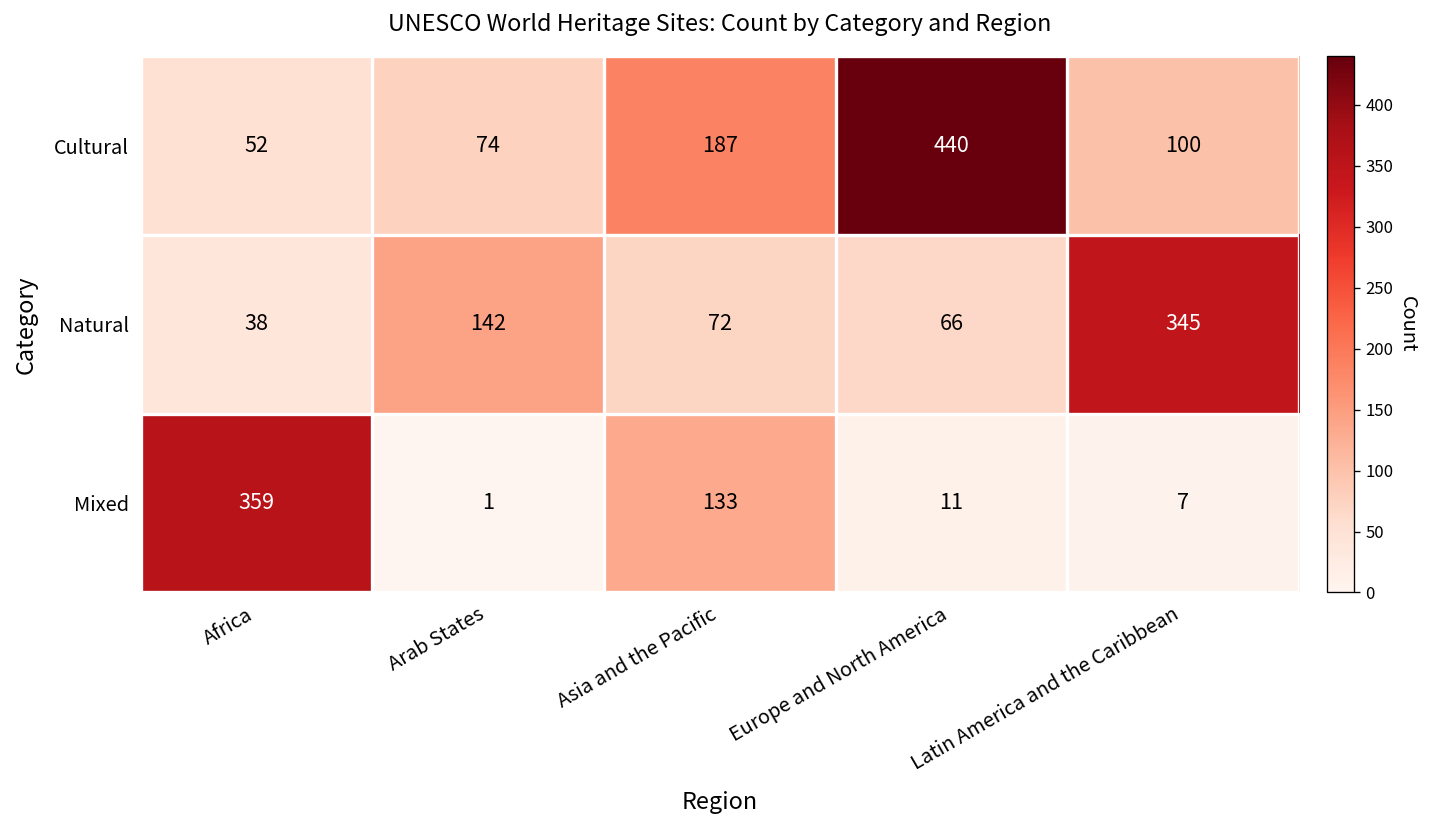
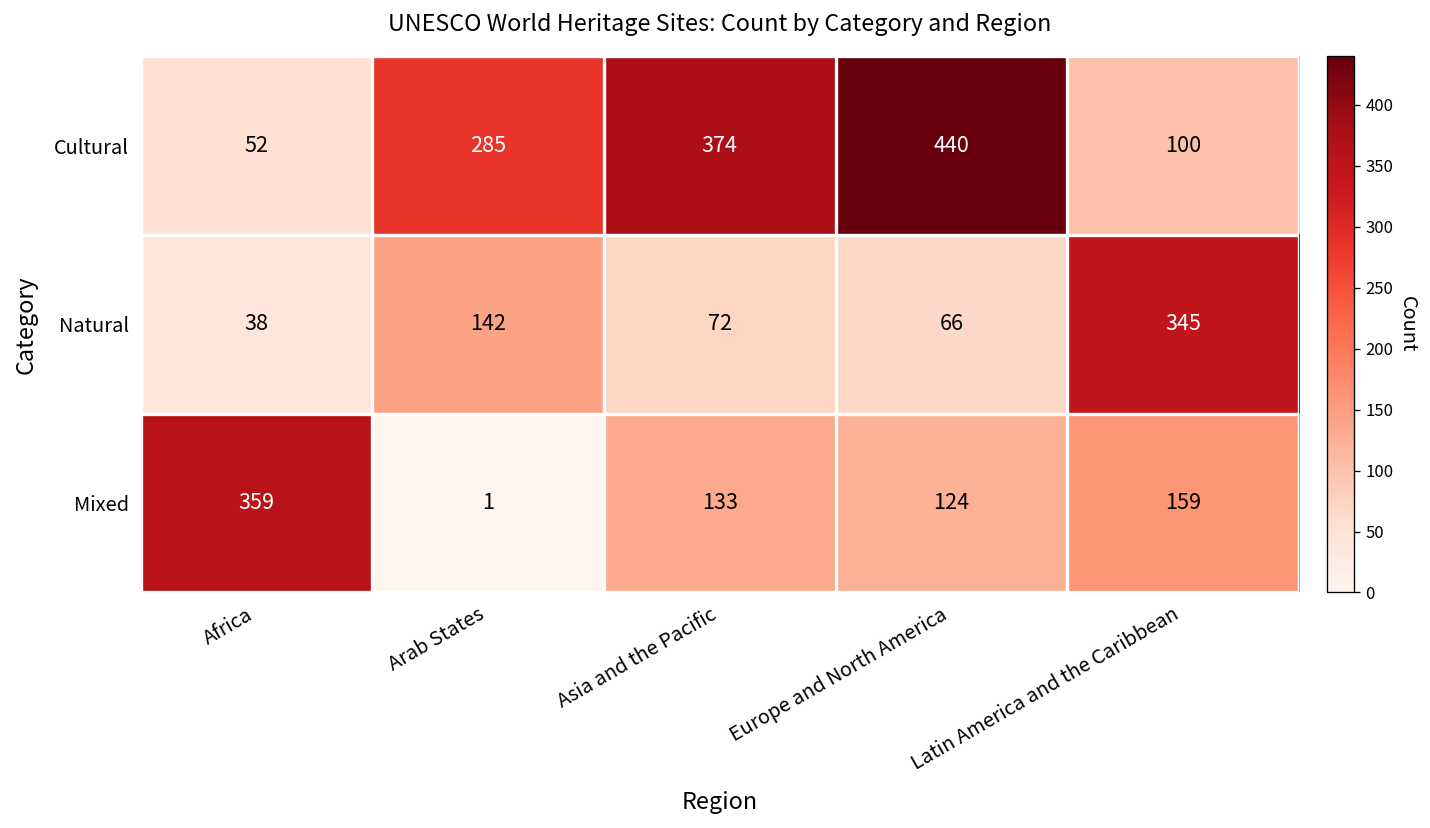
Cultural, Arab States: 74 -> 285
Cultural, Asia and the Pacific: 187 -> 374
Mixed, Europe and North America: 11 -> 124
Mixed, Latin America and the Caribbean: 7 -> 159
